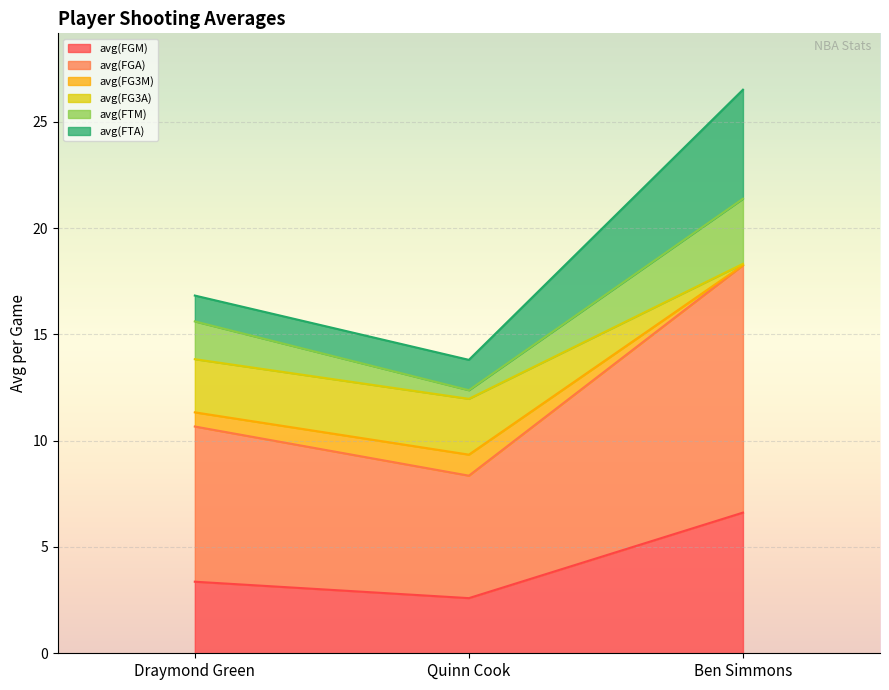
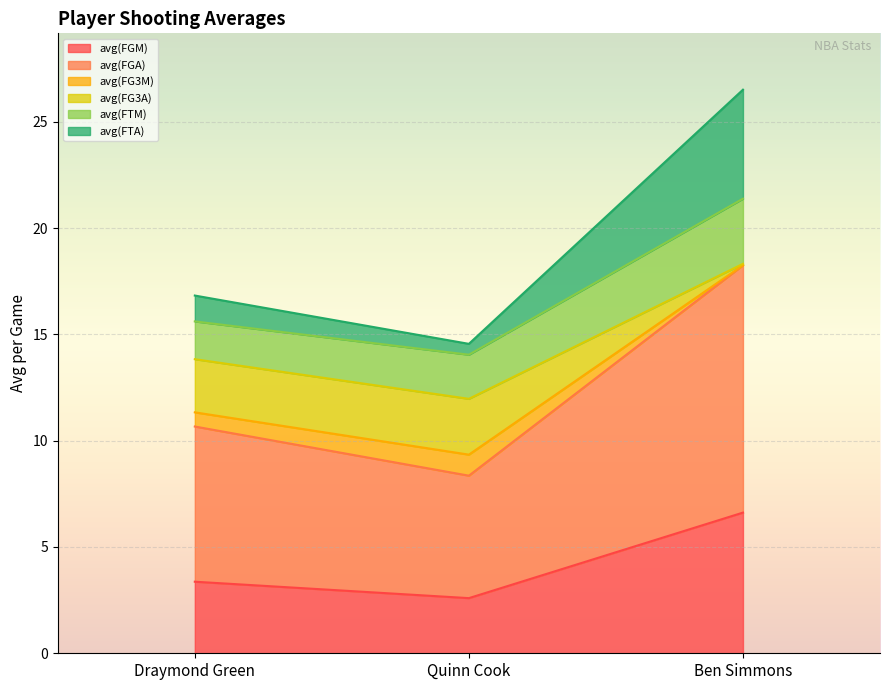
avg(FTM), Quinn Cook: 0.4 -> 2.1
avg(FTA), Quinn Cook: 1.4 -> 0.5
